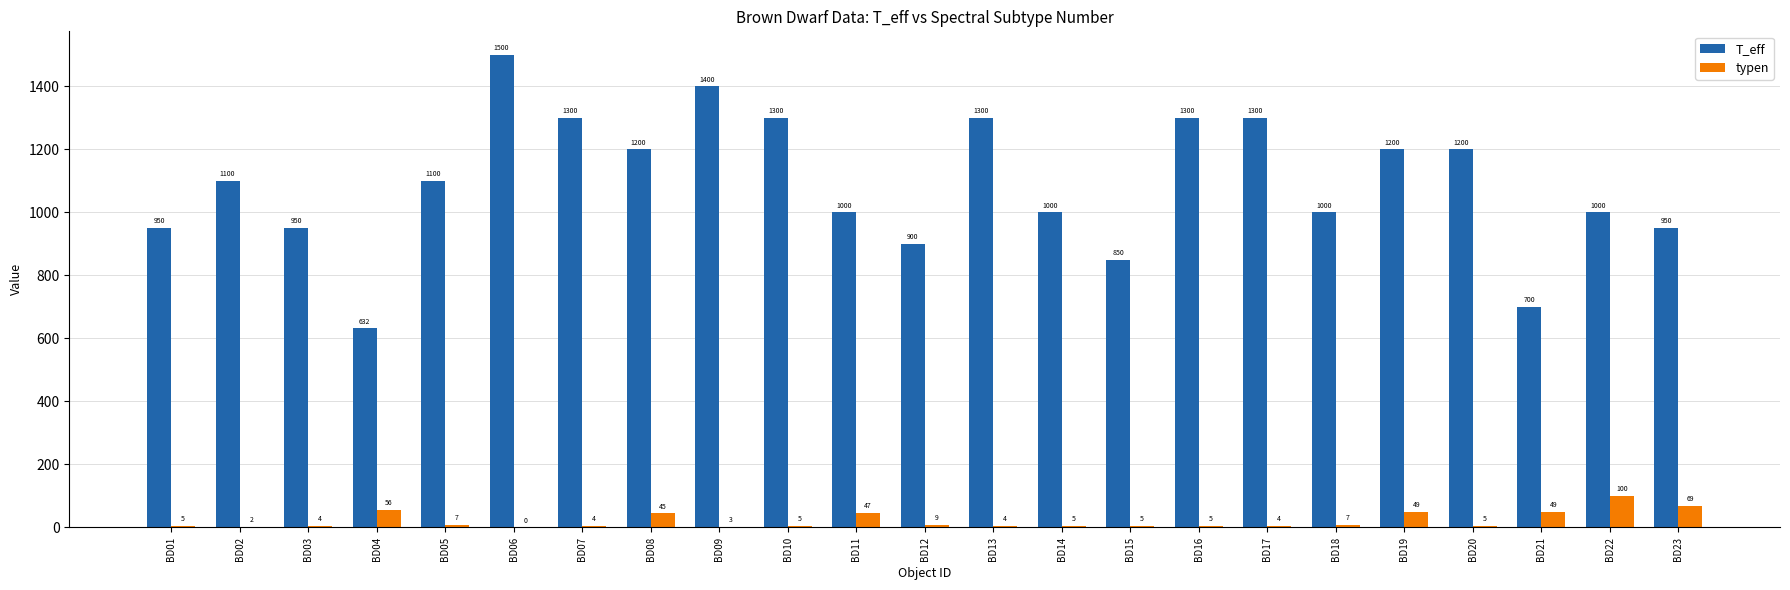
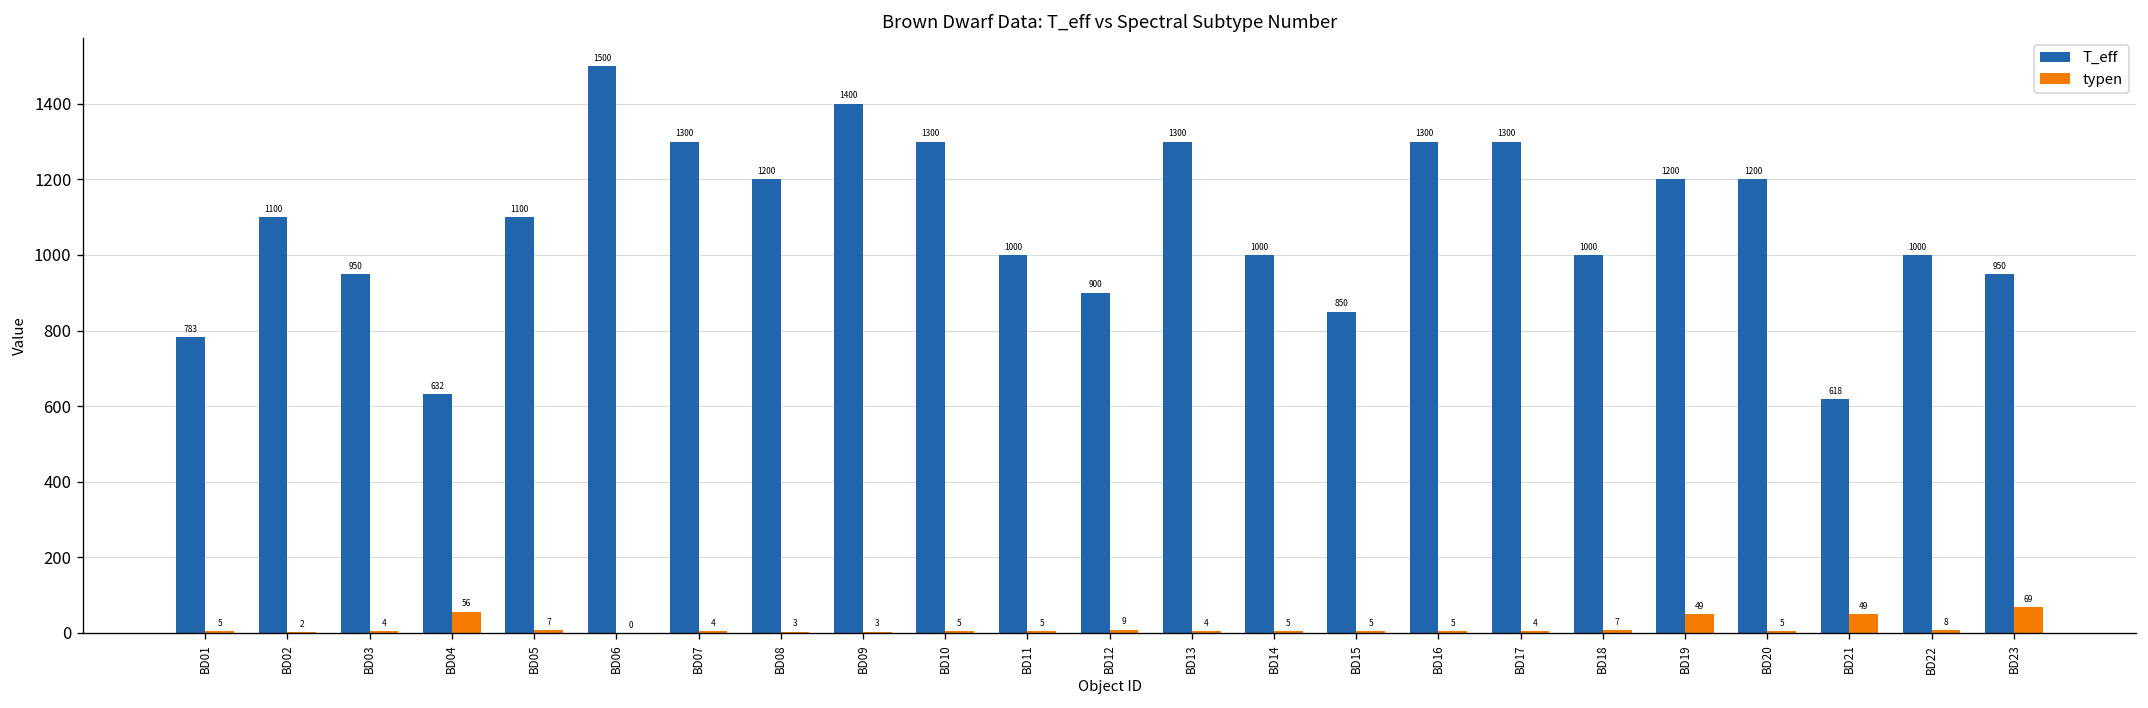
T_eff, BD01: 950 -> 783
typen, BD08: 45 -> 3
typen, BD11: 47 -> 5
T_eff, BD21: 700 -> 618
typen, BD22: 100 -> 8
